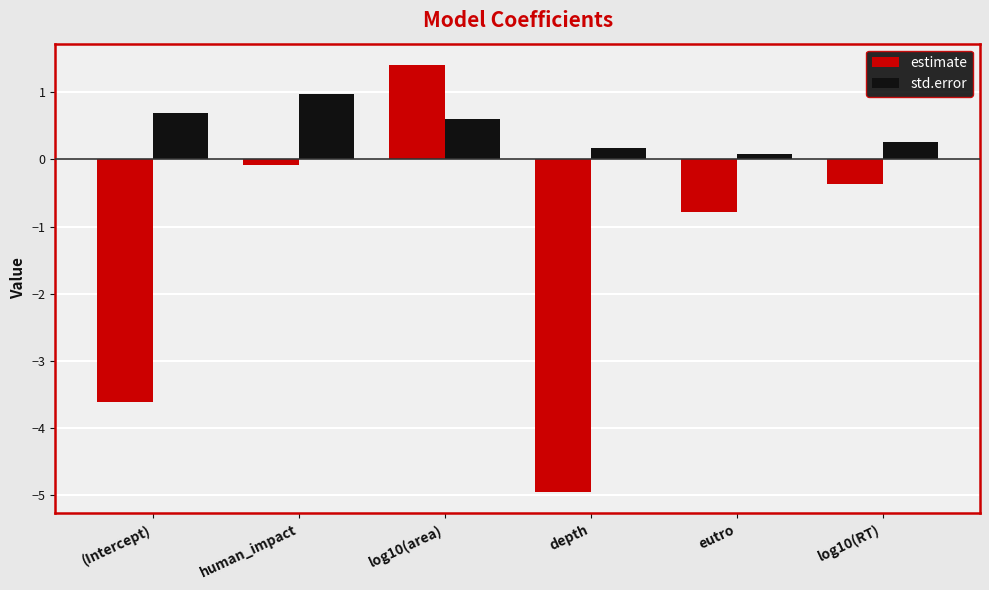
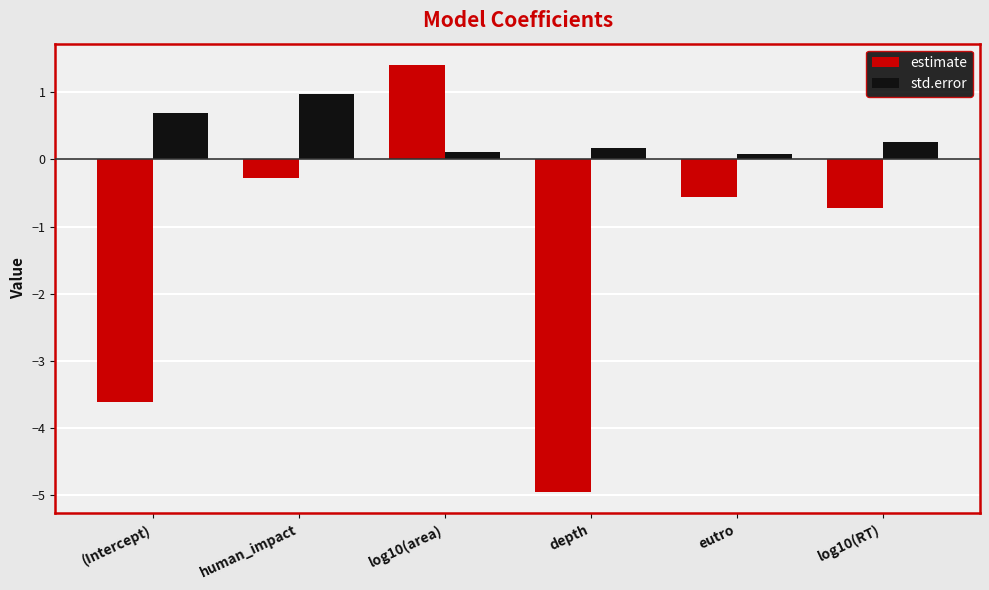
estimate, human_impact: -0.1 -> -0.3
std.error, log10(area): 0.6 -> 0.1
estimate, eutro: -0.8 -> -0.6
estimate, log10(RT): -0.4 -> -0.7
